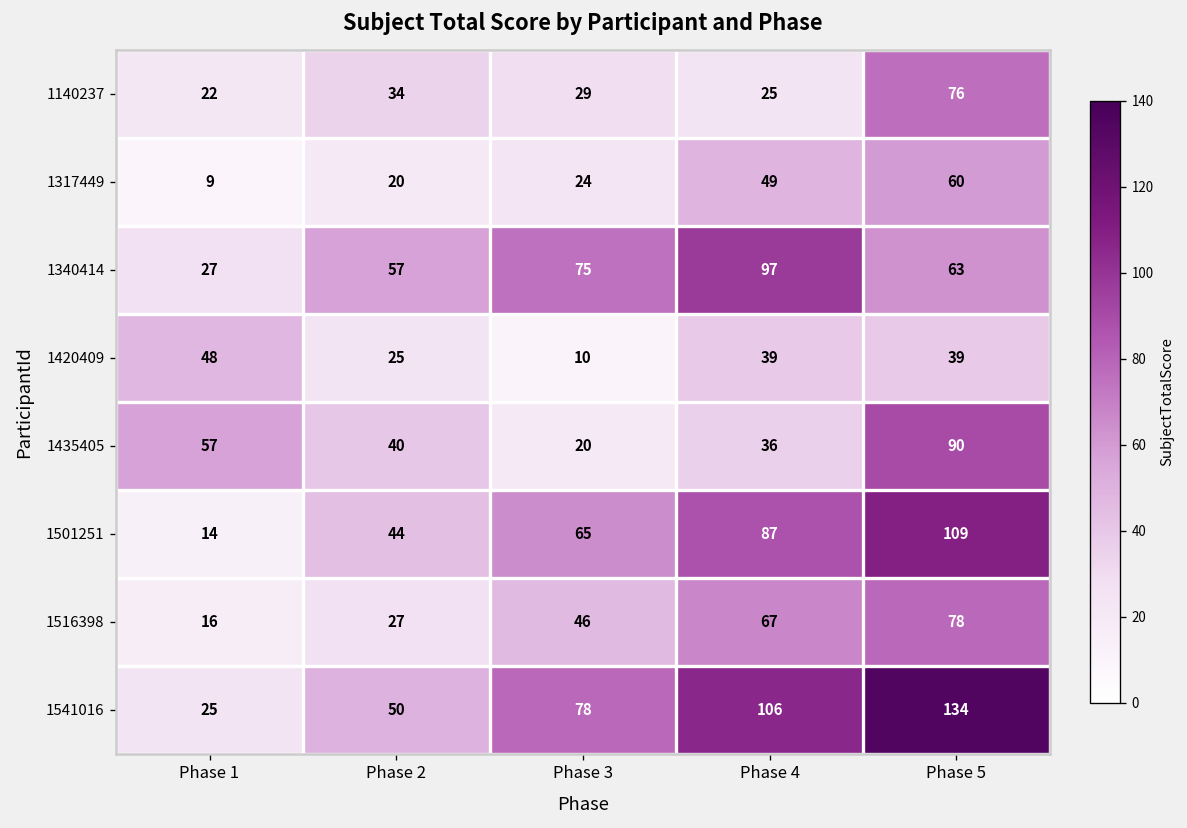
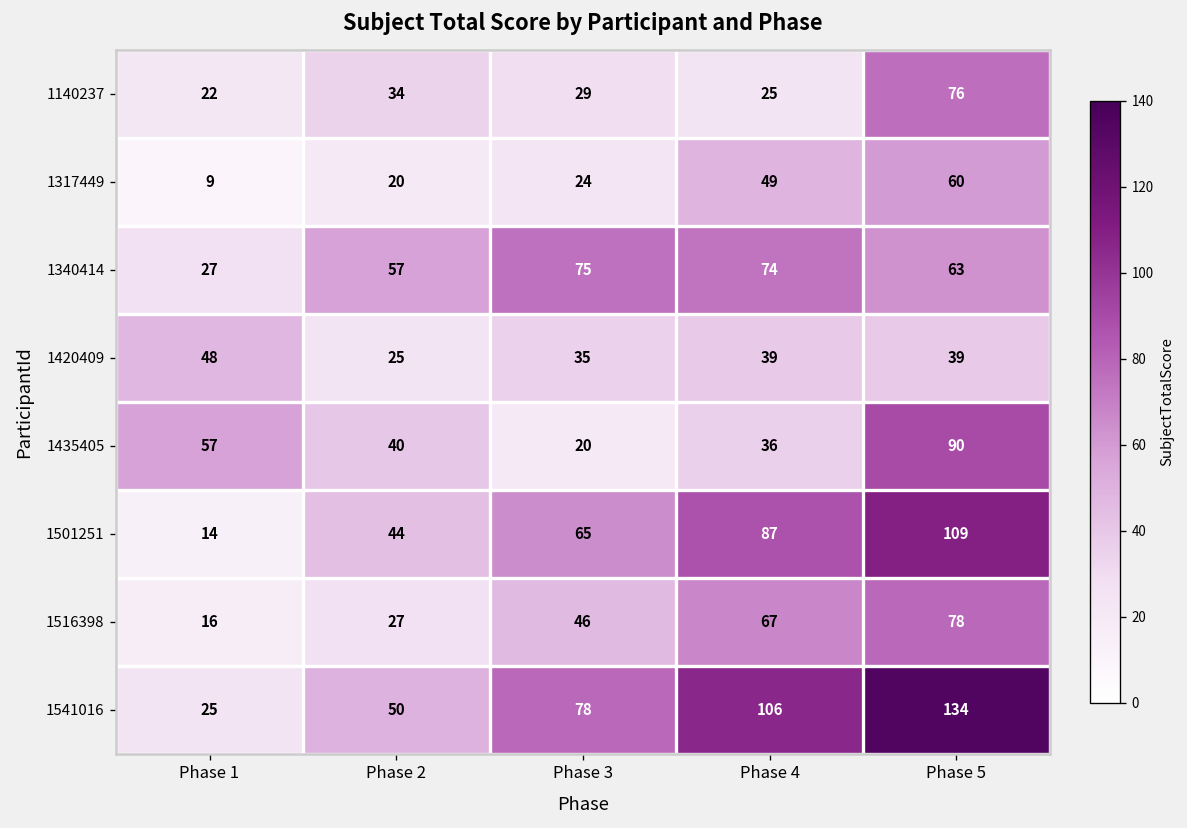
1340414, Phase 4: 97 -> 74
1420409, Phase 3: 10 -> 35
